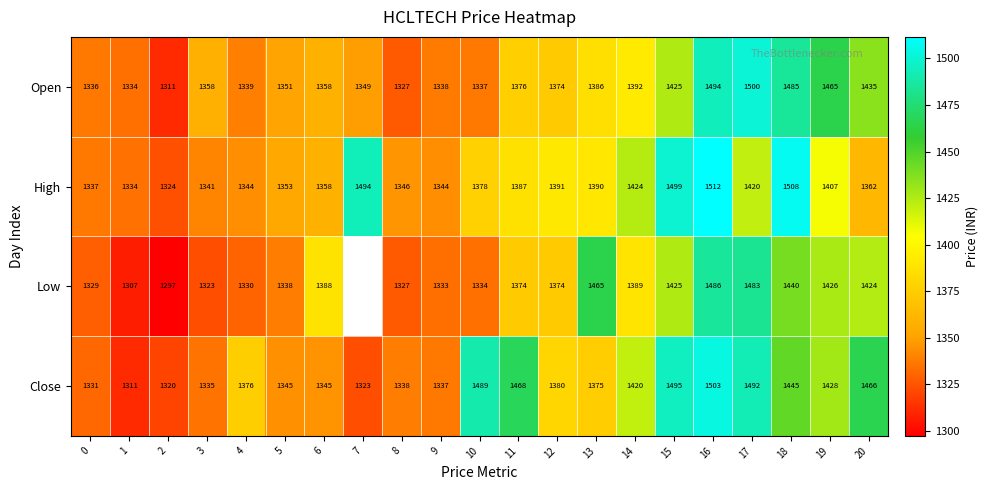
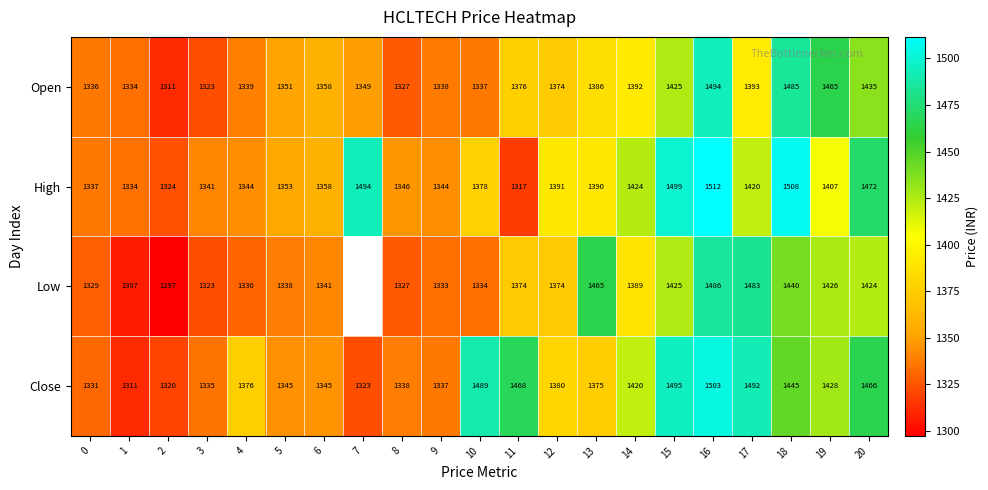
Open, 3: 1358 -> 1323
Open, 17: 1500 -> 1393
High, 11: 1387 -> 1317
High, 20: 1362 -> 1472
Low, 6: 1388 -> 1341
